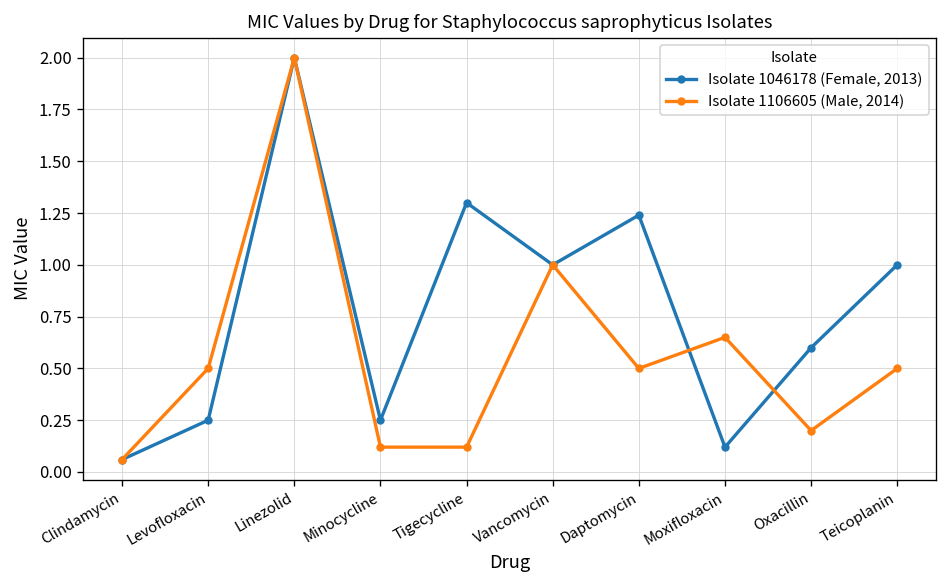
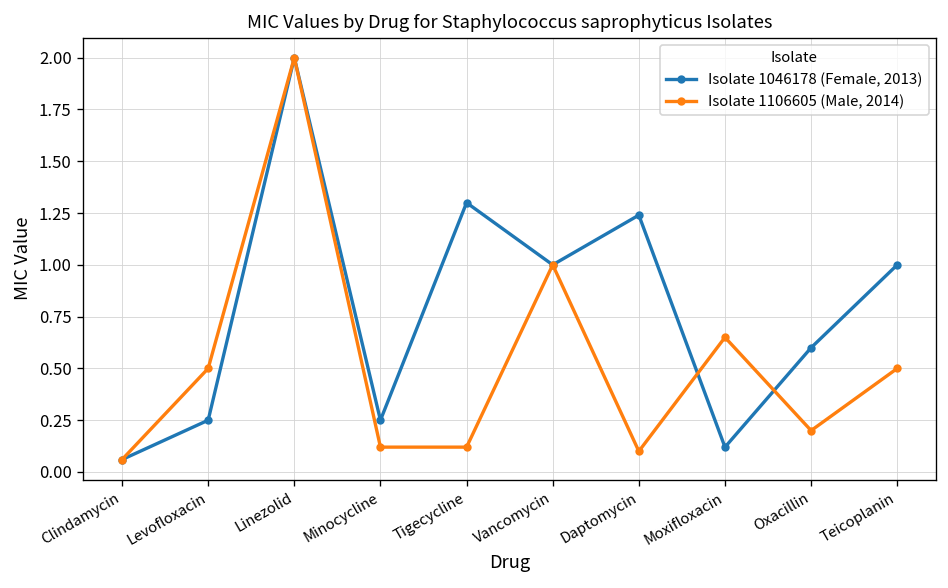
Isolate 1106605 (Male, 2014), Daptomycin: 0.5 -> 0.1
